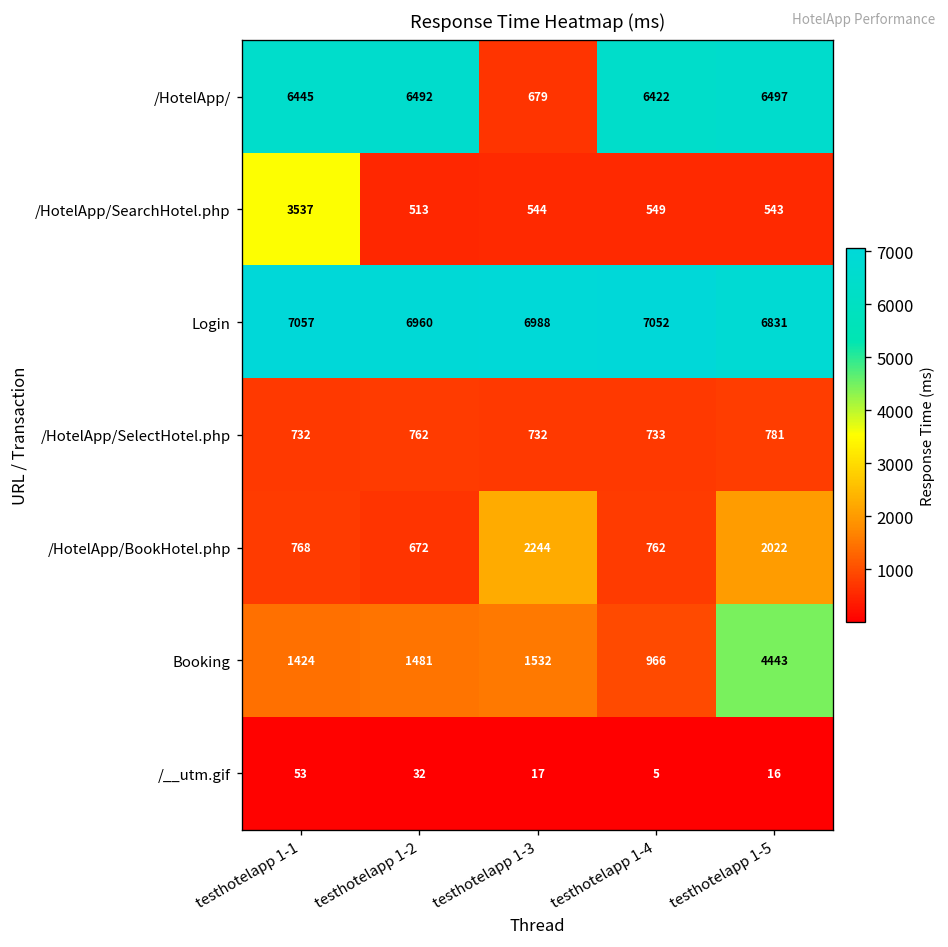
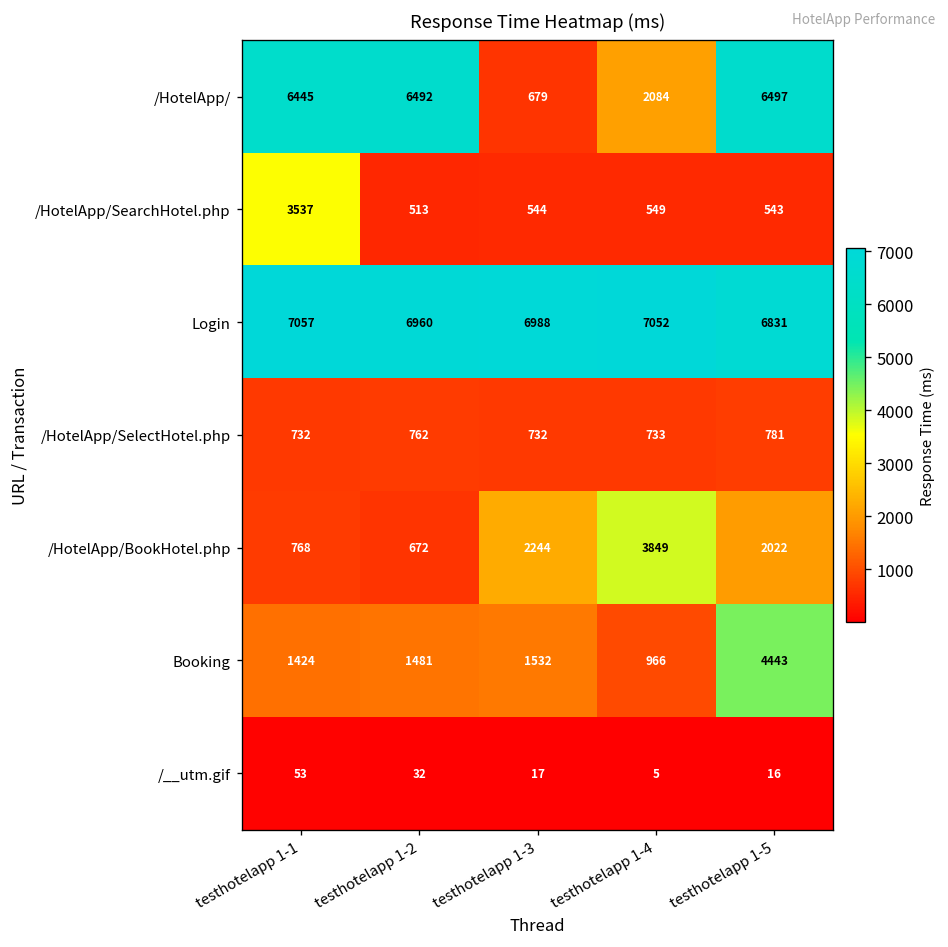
/HotelApp/, testhotelapp 1-4: 6422 -> 2084
/HotelApp/BookHotel.php, testhotelapp 1-4: 762 -> 3849
